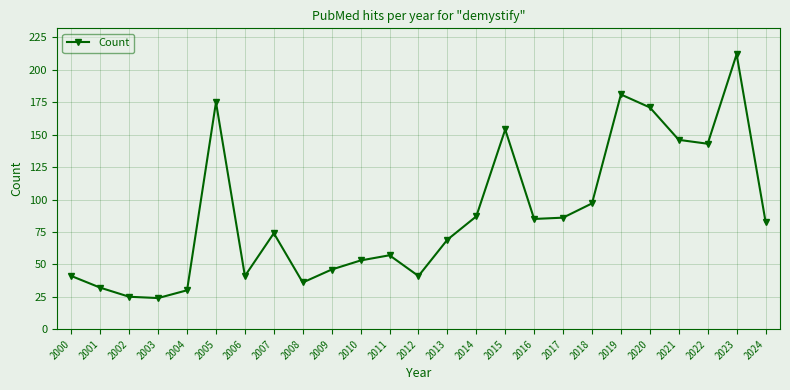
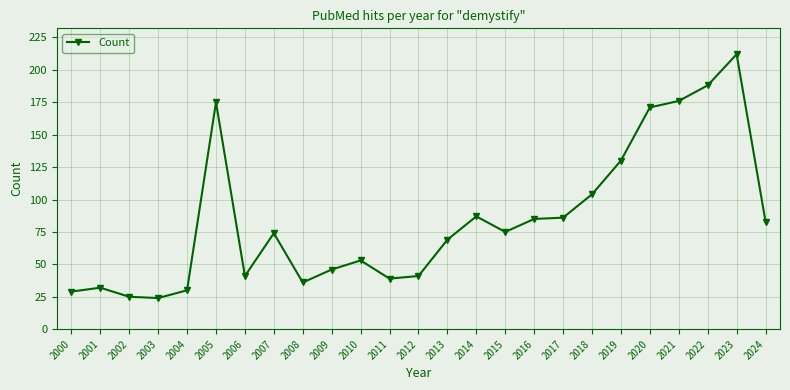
2000: 41 -> 29
2011: 57 -> 39
2015: 154 -> 75
2018: 97 -> 104
2019: 181 -> 130
2021: 146 -> 176
2022: 143 -> 188
